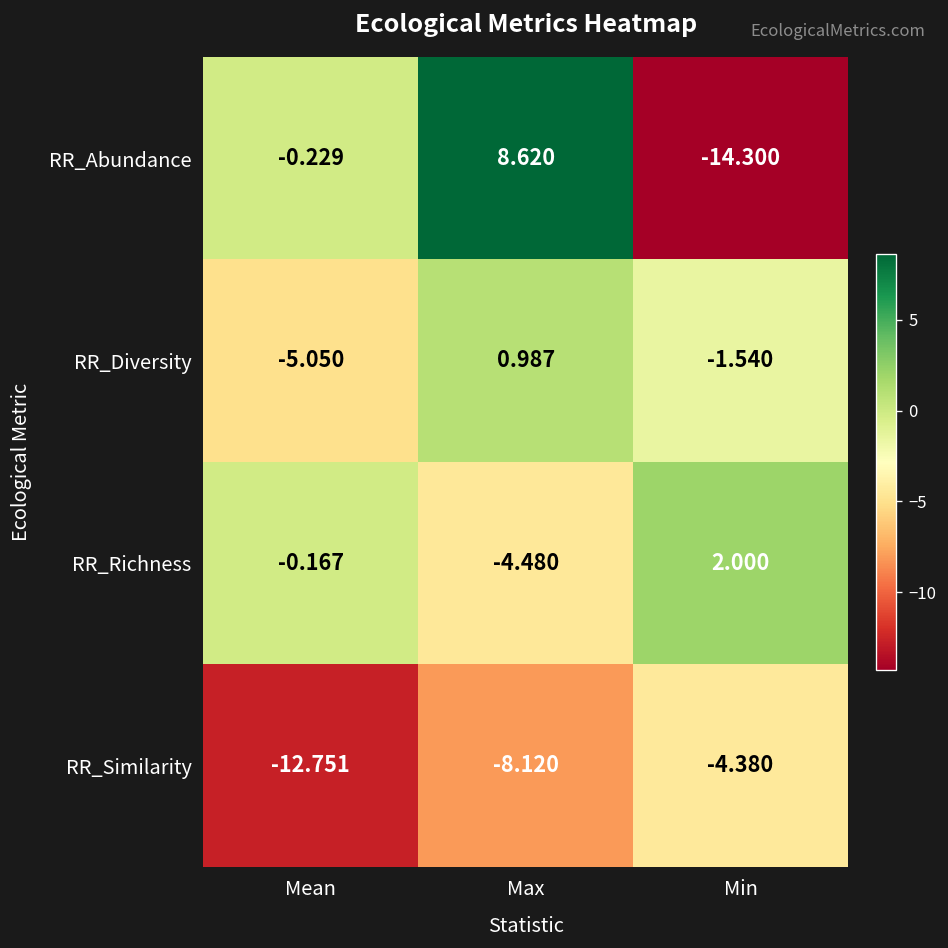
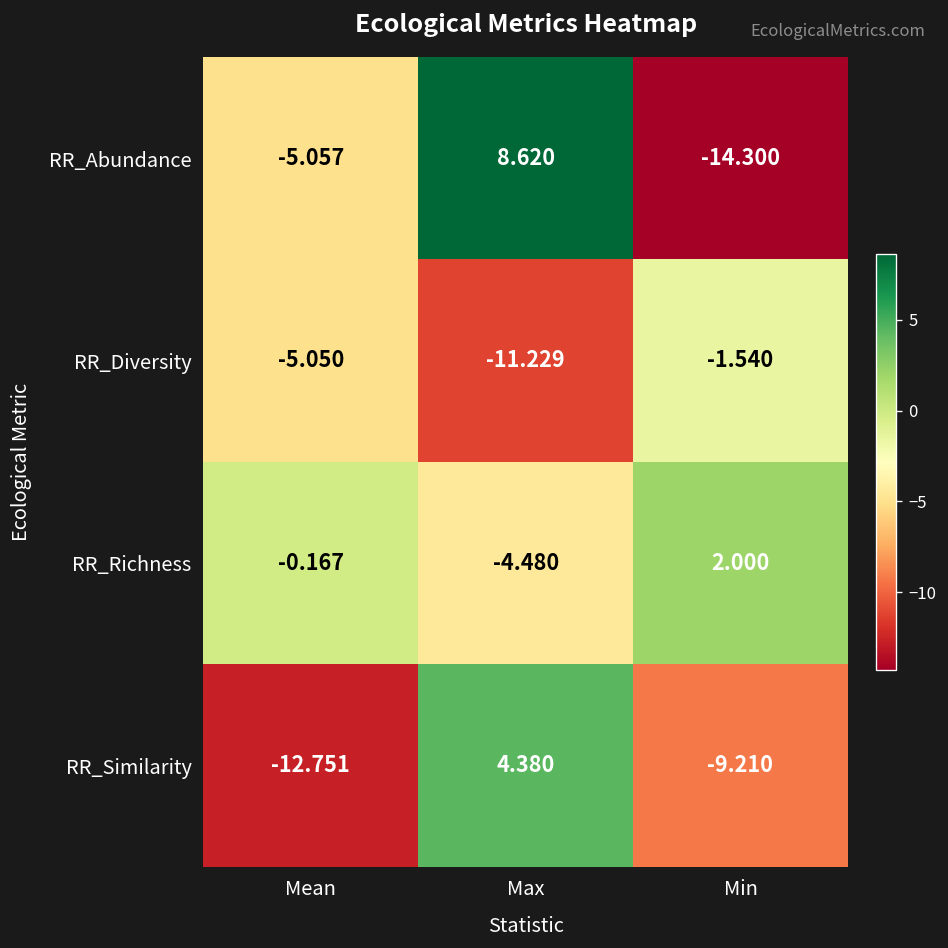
RR_Abundance, Mean: -0.229 -> -5.057
RR_Diversity, Max: 0.987 -> -11.229
RR_Similarity, Max: -8.120 -> 4.380
RR_Similarity, Min: -4.380 -> -9.210
